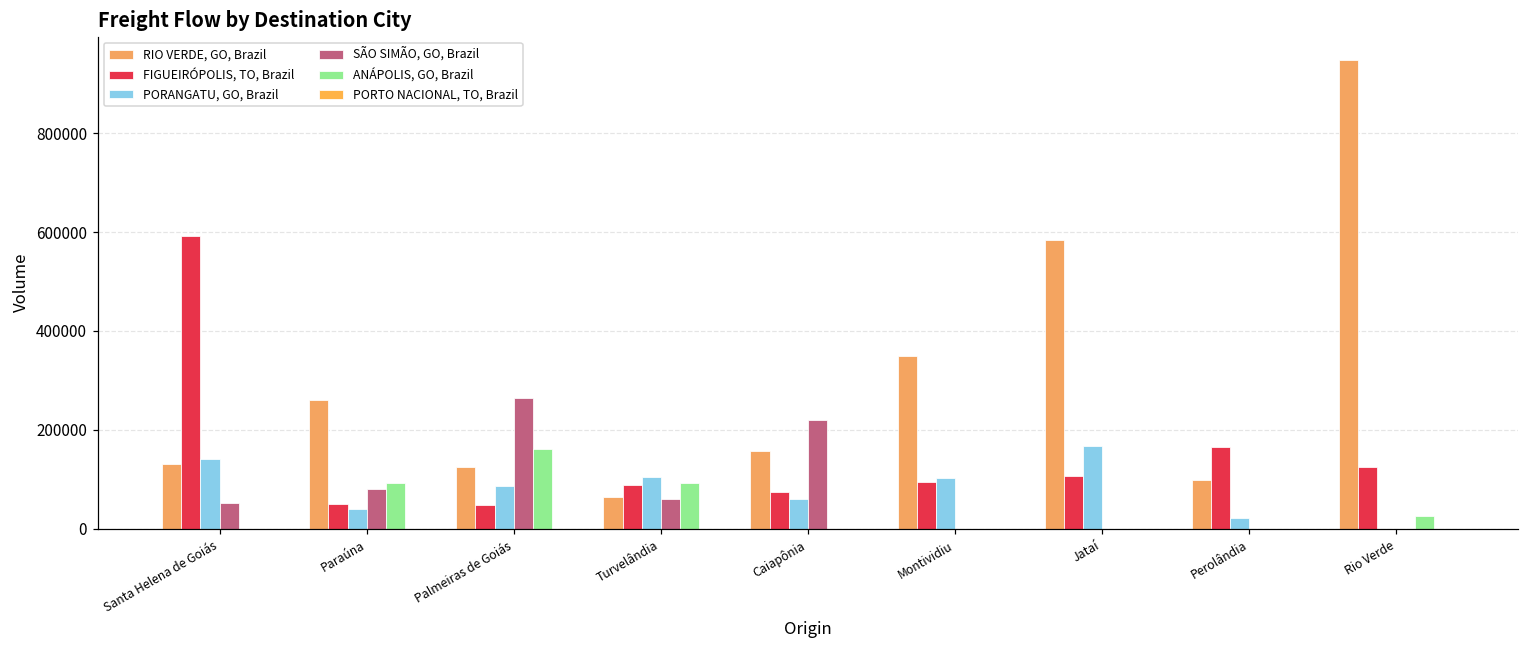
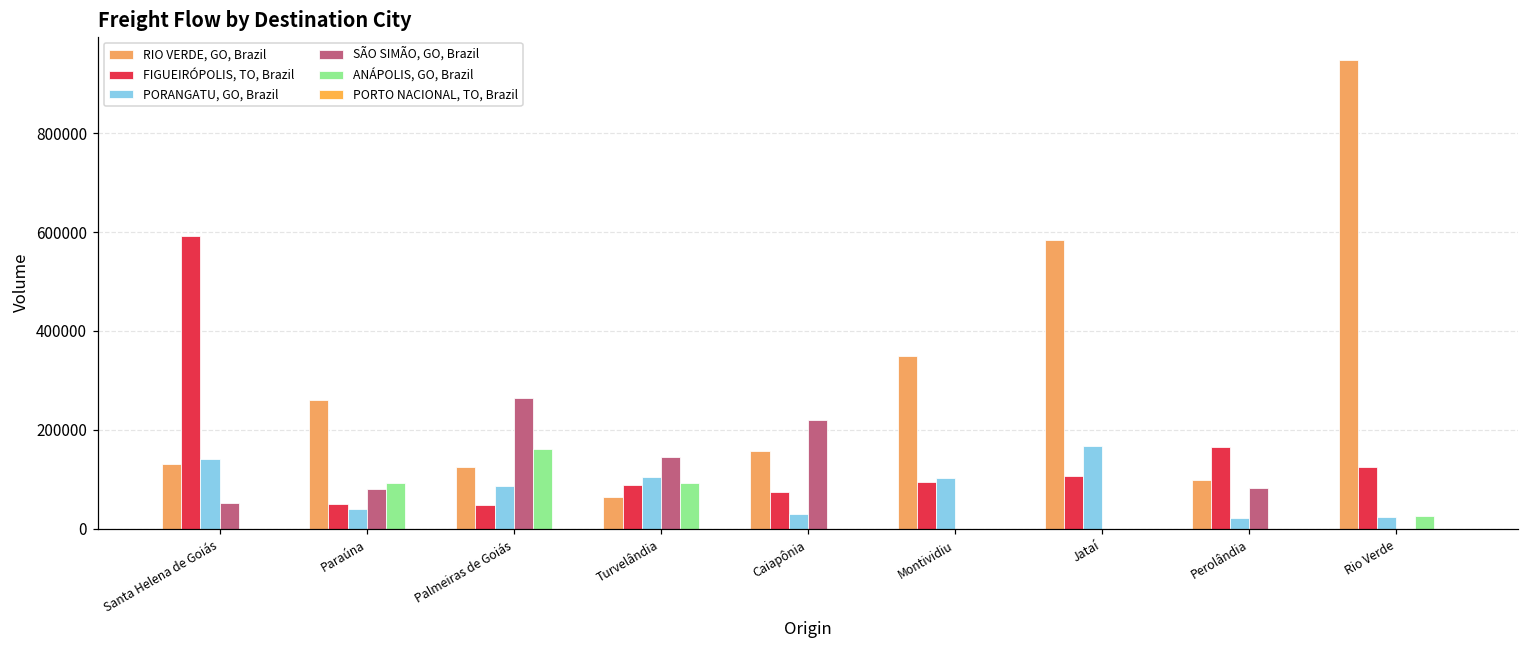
SÃO SIMÃO, GO, Brazil, Turvelândia: 60000 -> 150000
PORANGATU, GO, Brazil, Caiapônia: 60000 -> 30000
SÃO SIMÃO, GO, Brazil, Perolândia: 0 -> 80000
PORANGATU, GO, Brazil, Rio Verde: 0 -> 20000
